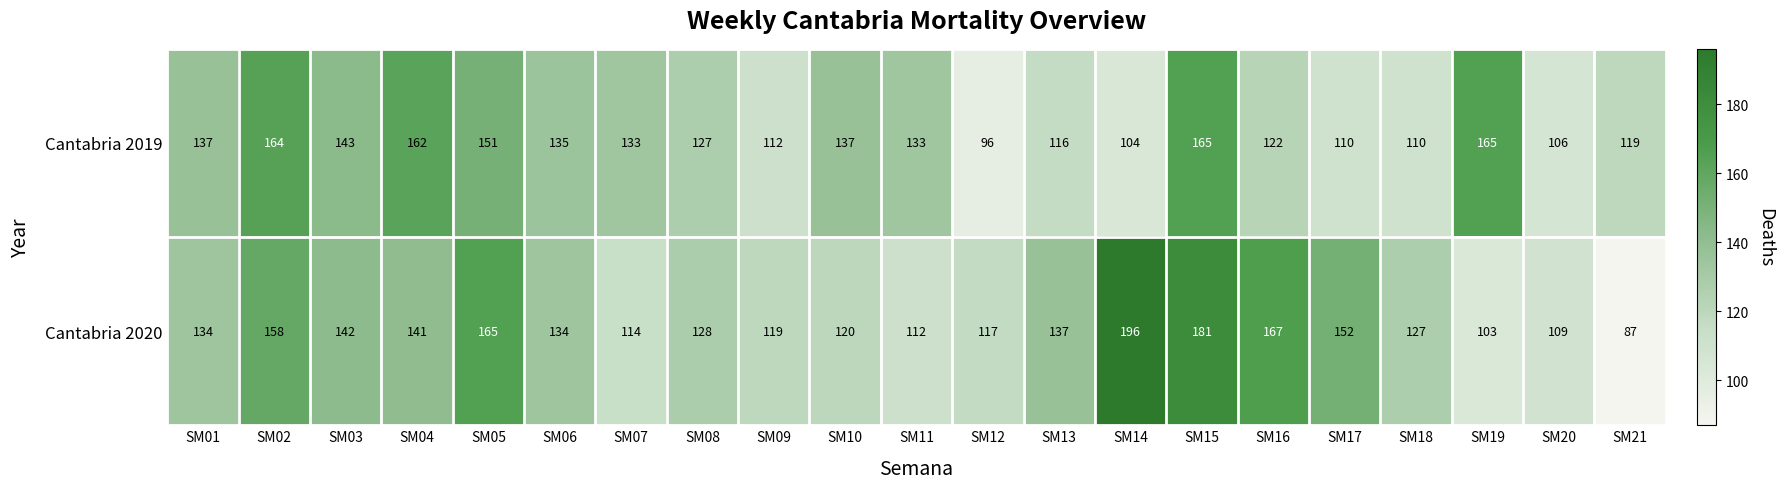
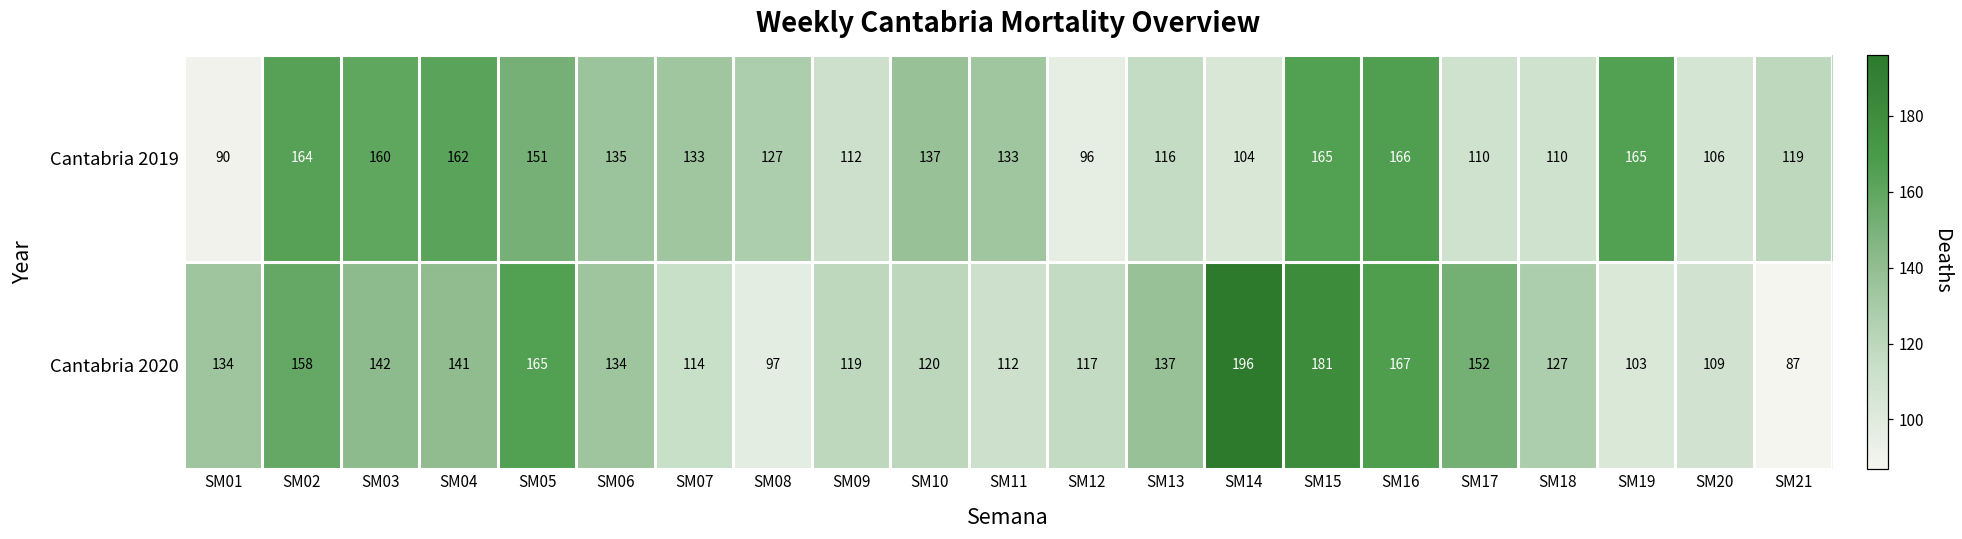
Cantabria 2019, SM01: 137 -> 90
Cantabria 2019, SM03: 143 -> 160
Cantabria 2019, SM16: 122 -> 166
Cantabria 2020, SM08: 128 -> 97
